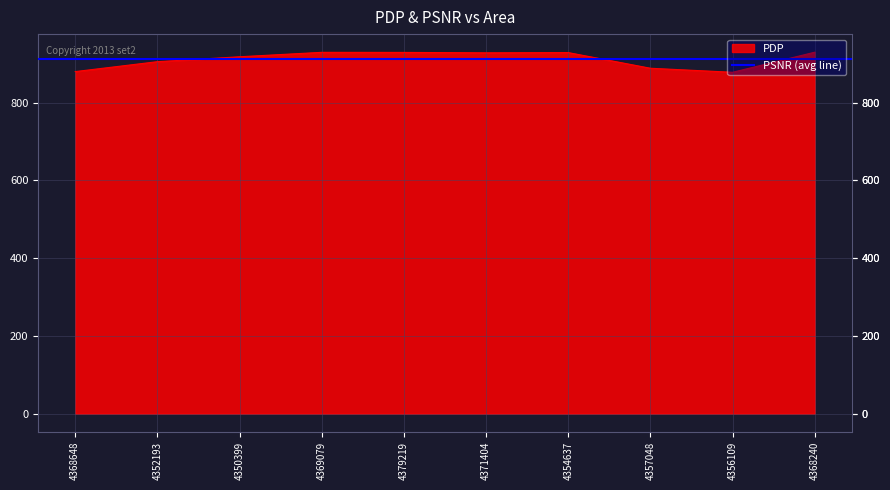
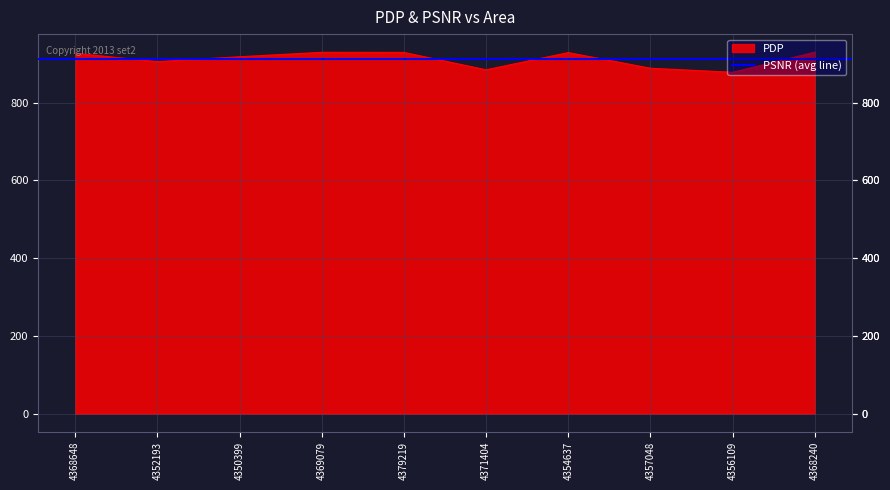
4368648: 880 -> 930
4371404: 930 -> 880
